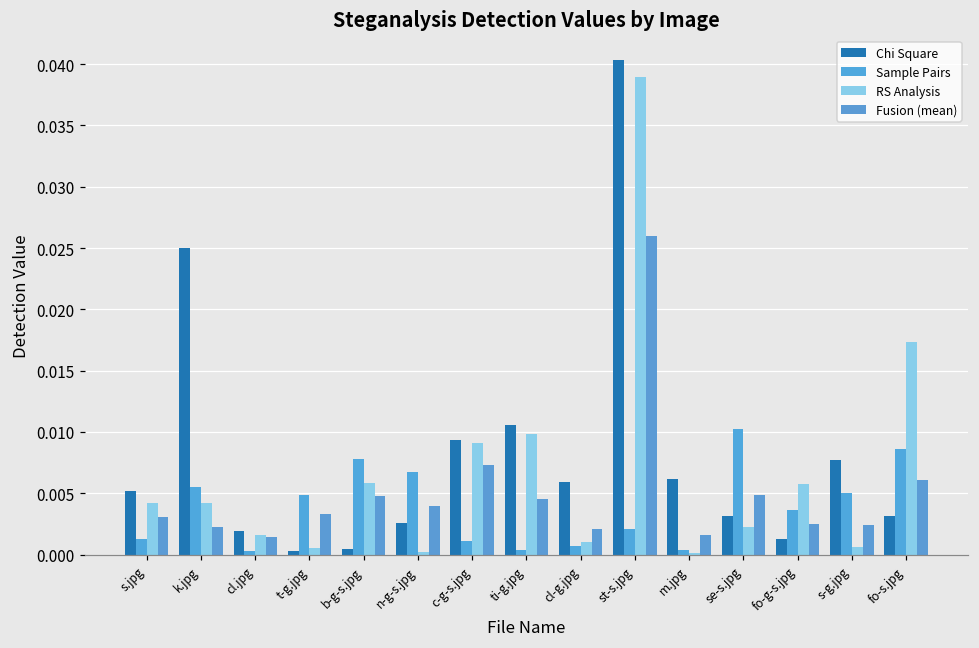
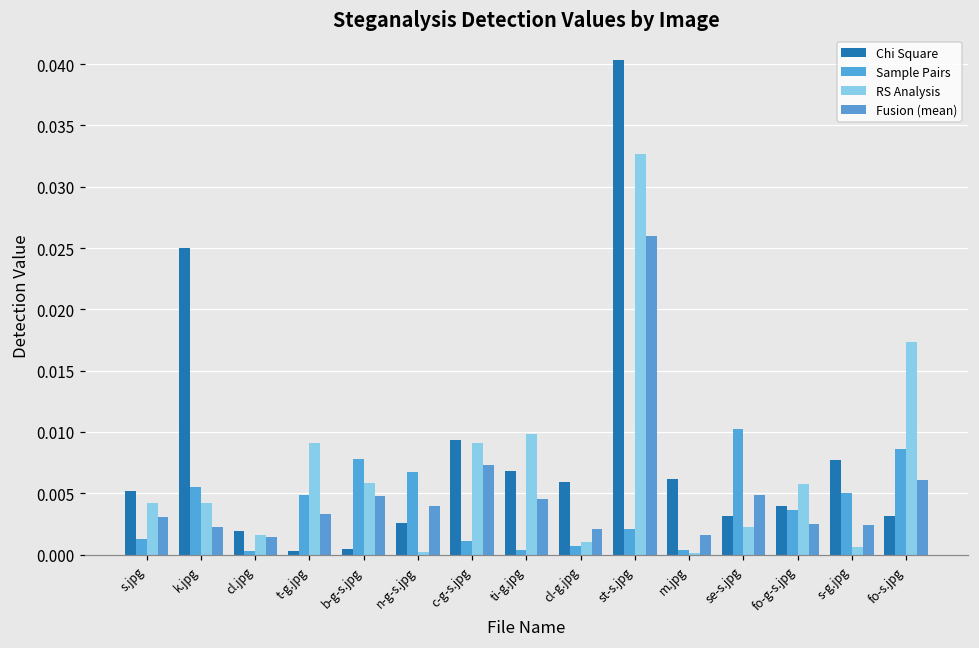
RS Analysis, t-g.jpg: 0.0005 -> 0.0091
Chi Square, ti-g.jpg: 0.0106 -> 0.0068
RS Analysis, st-s.jpg: 0.0389 -> 0.0327
Chi Square, fo-g-s.jpg: 0.0012 -> 0.0040
